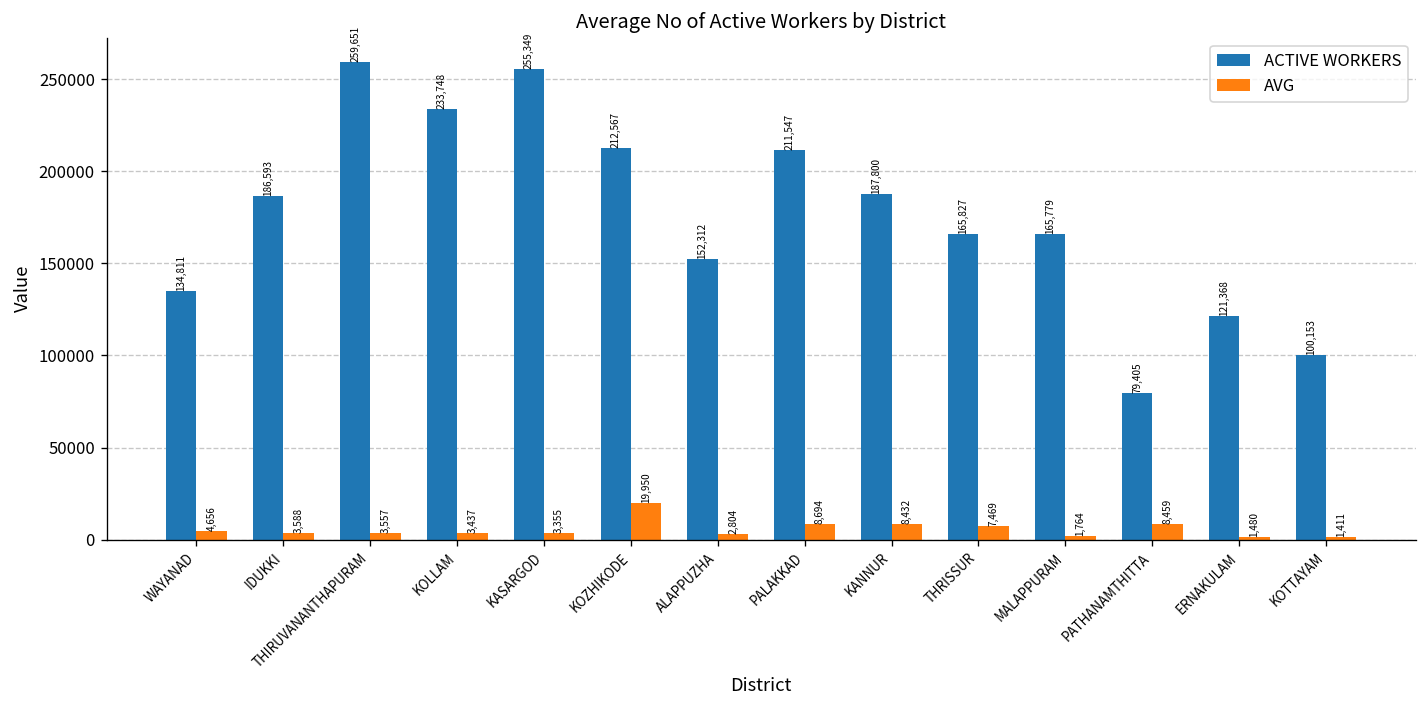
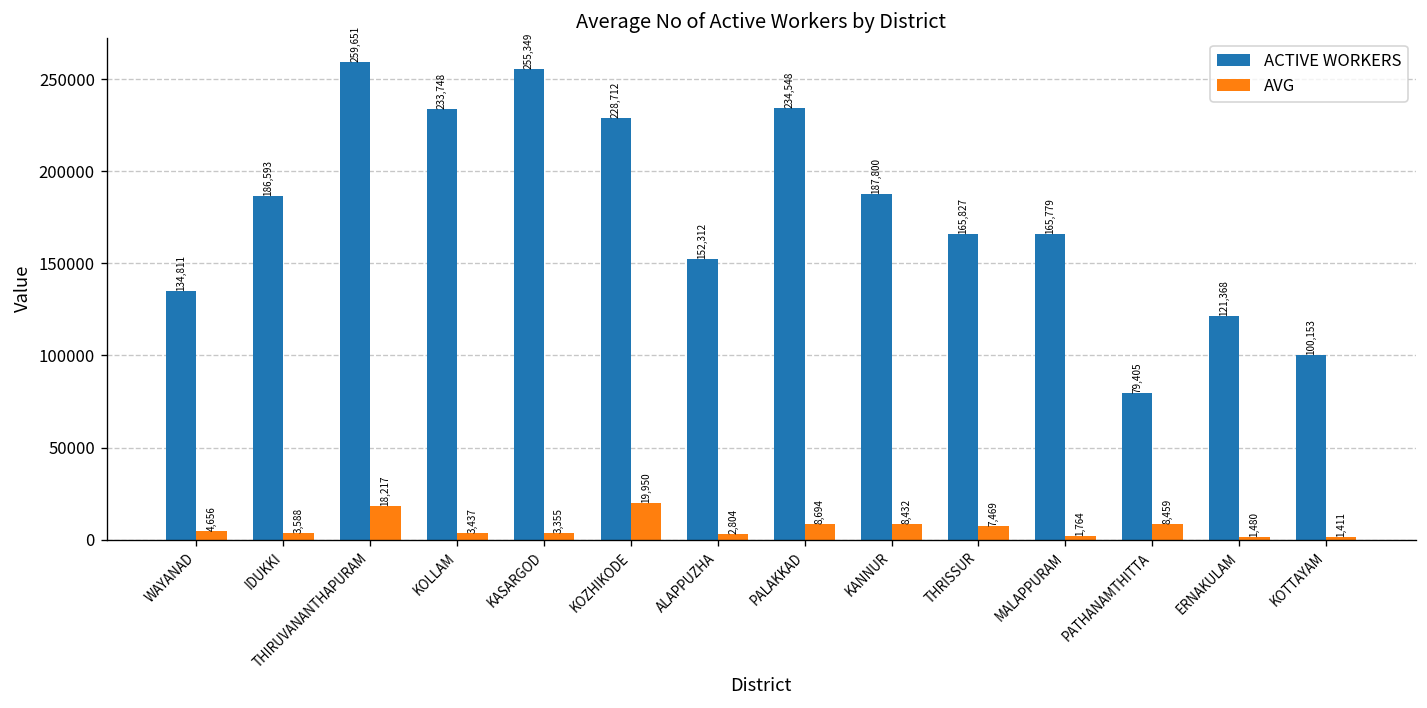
AVG, THIRUVANANTHAPURAM: 3,557 -> 18,217
ACTIVE WORKERS, KOZHIKODE: 212,567 -> 228,712
ACTIVE WORKERS, PALAKKAD: 211,547 -> 234,548
